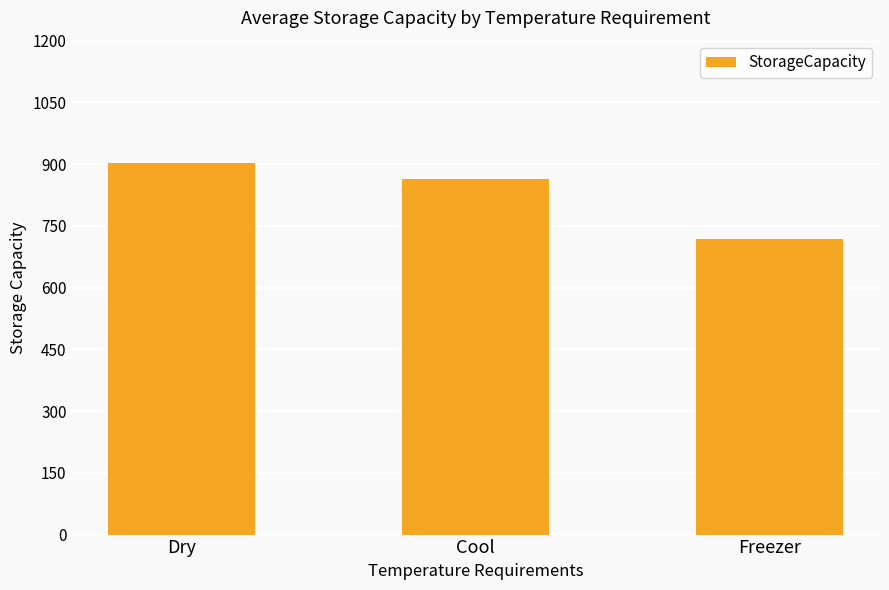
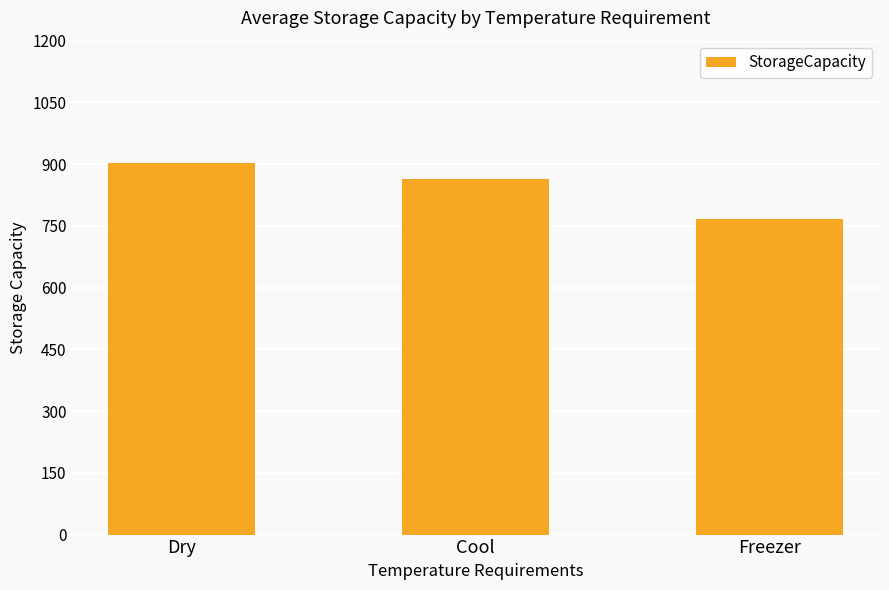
Freezer: 720 -> 770
